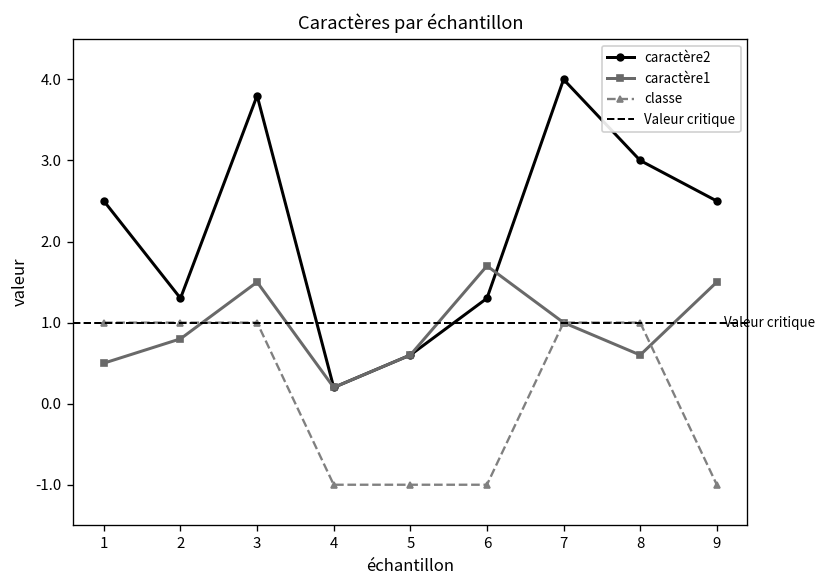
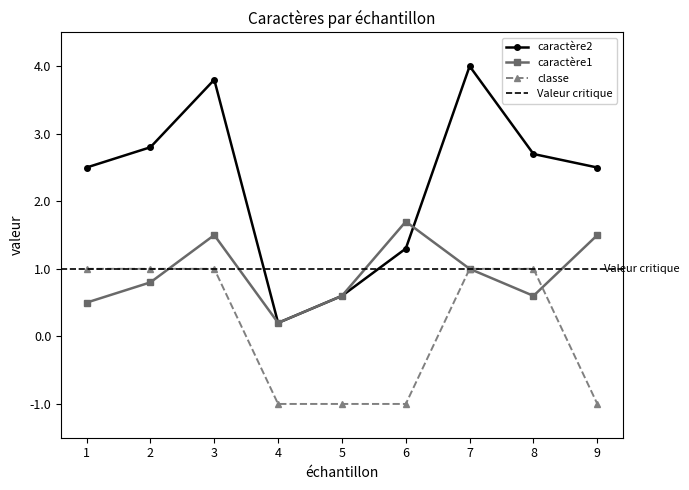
caractère2, 2: 1.3 -> 2.8
caractère2, 8: 3.0 -> 2.7
